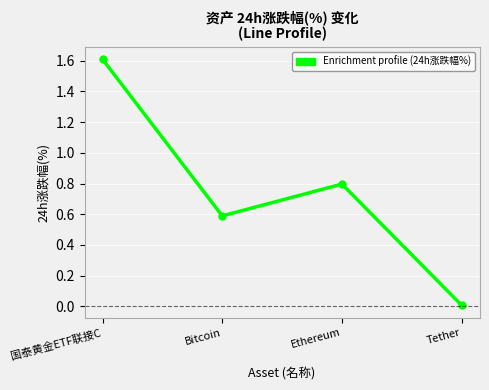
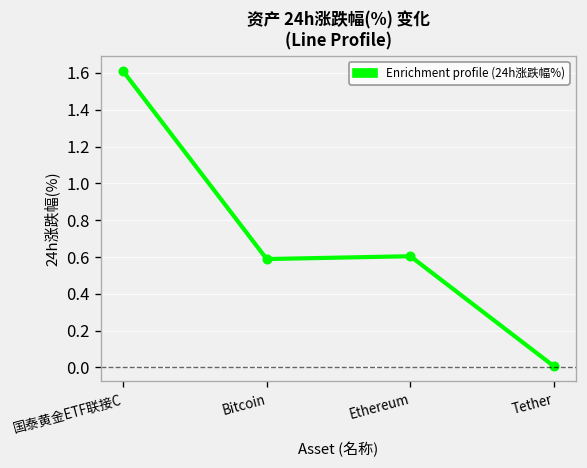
Ethereum: 0.80 -> 0.60
